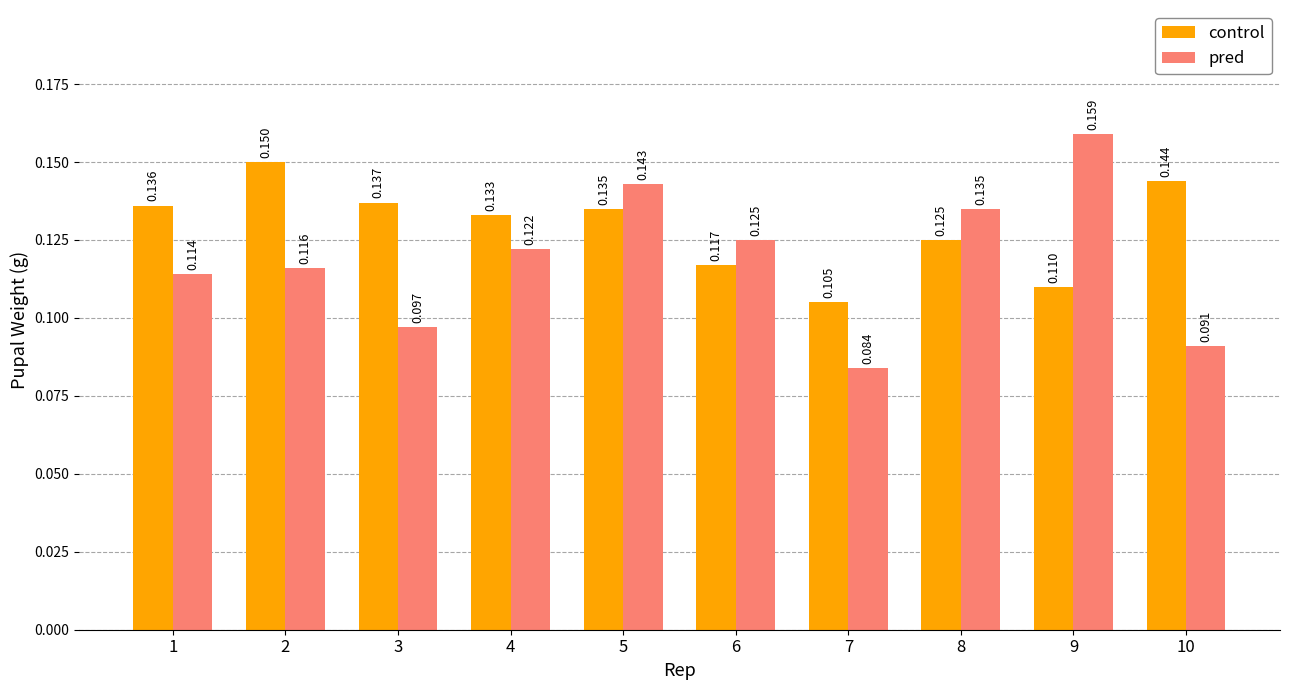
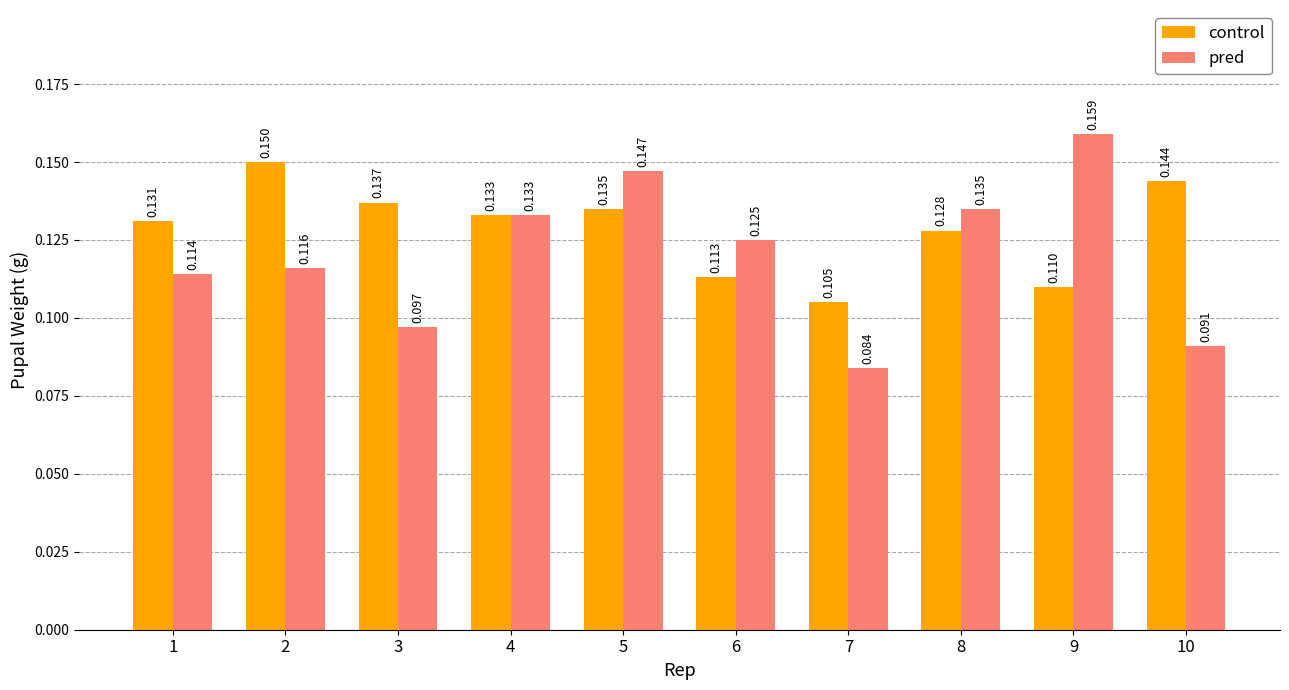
control, 1: 0.136 -> 0.131
pred, 4: 0.122 -> 0.133
pred, 5: 0.143 -> 0.147
control, 6: 0.117 -> 0.113
control, 8: 0.125 -> 0.128
